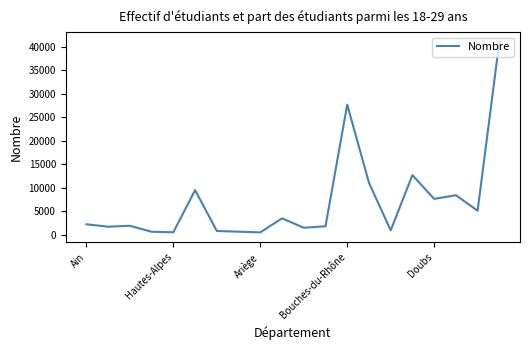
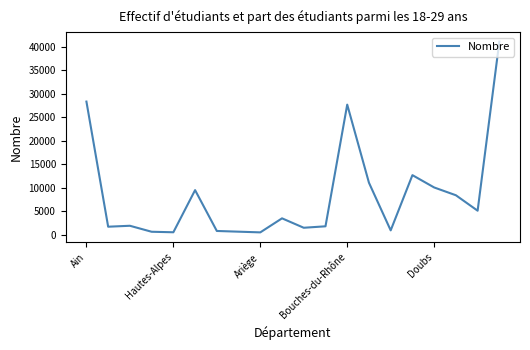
Ain: 2000 -> 28000
Doubs: 8000 -> 10000
